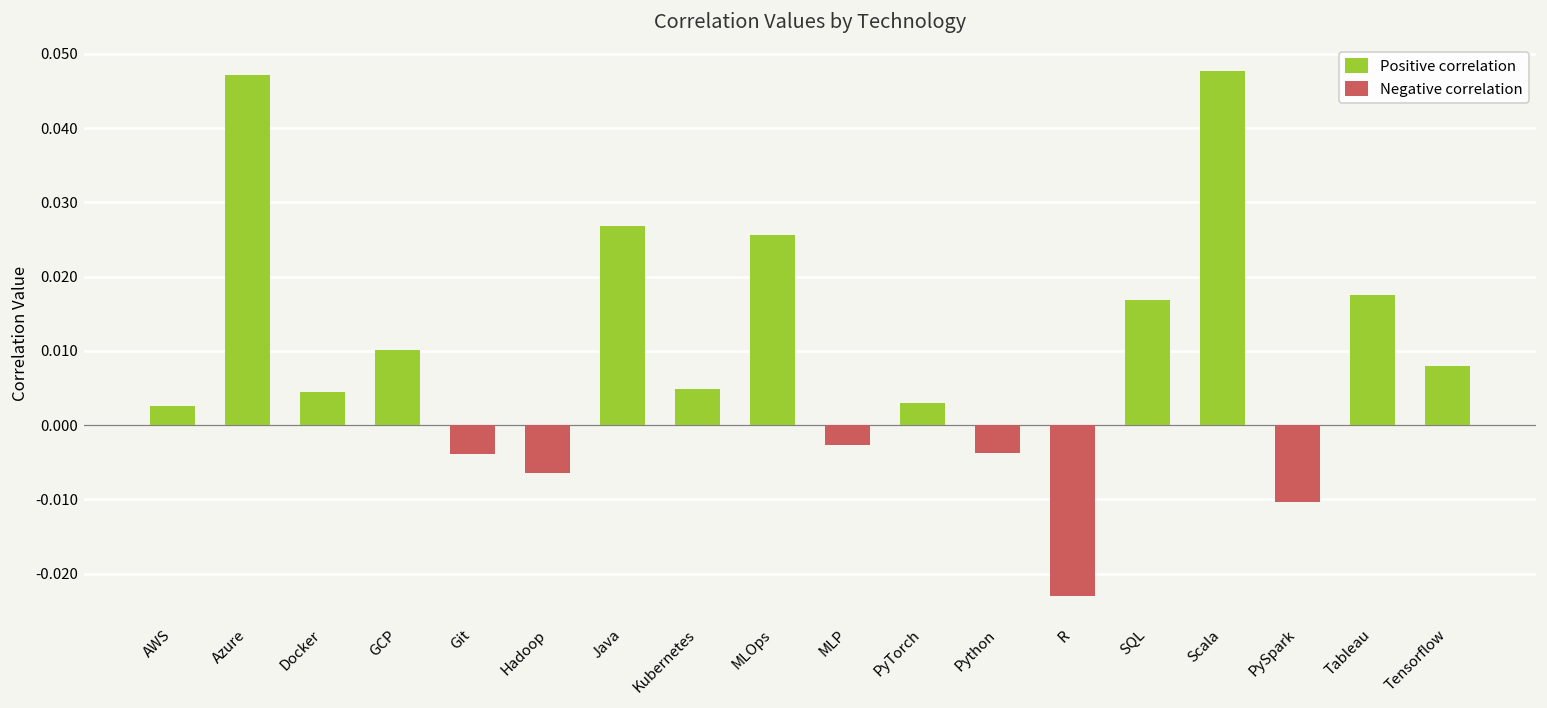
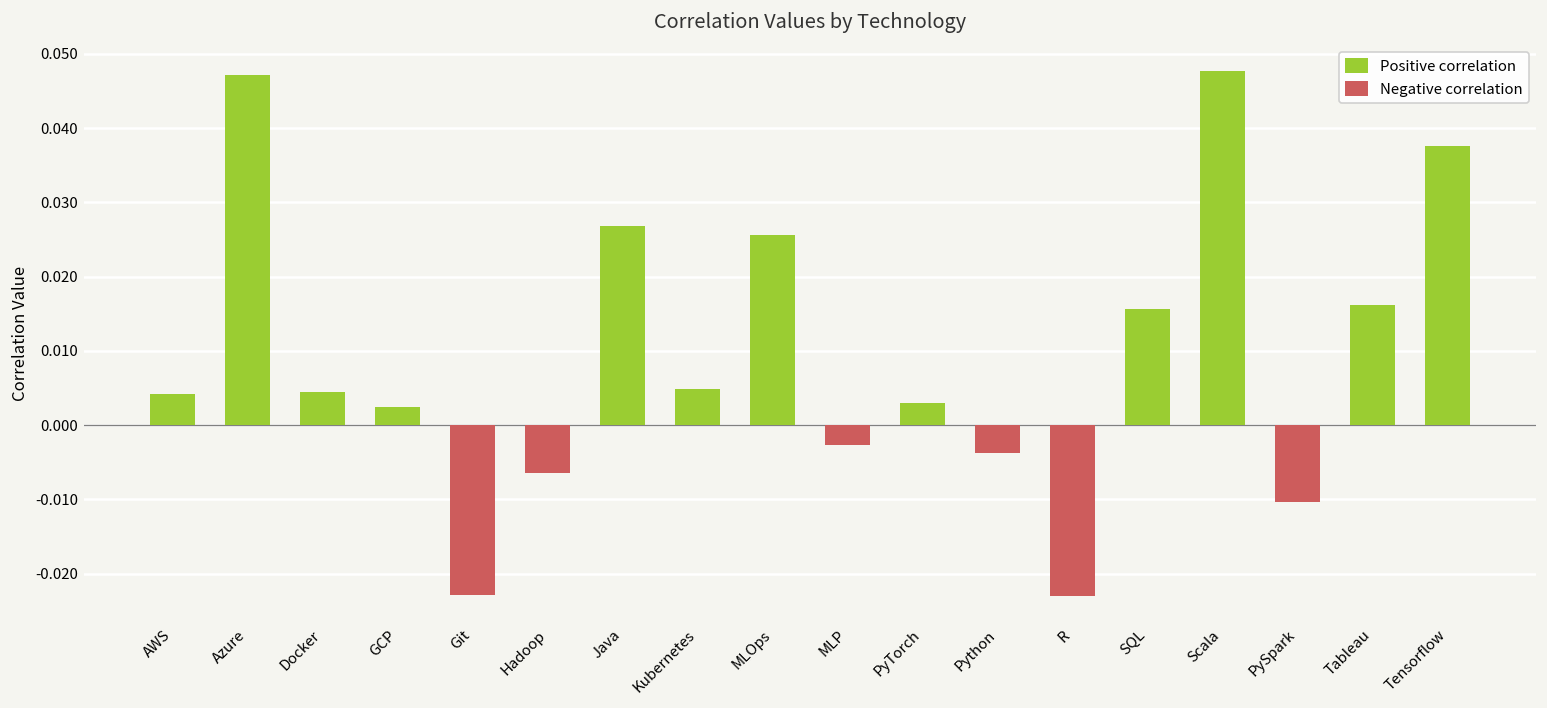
Positive correlation, AWS: 0.003 -> 0.004
Positive correlation, GCP: 0.010 -> 0.002
Negative correlation, Git: -0.004 -> -0.023
Positive correlation, SQL: 0.017 -> 0.016
Positive correlation, Tableau: 0.018 -> 0.016
Positive correlation, Tensorflow: 0.008 -> 0.038
